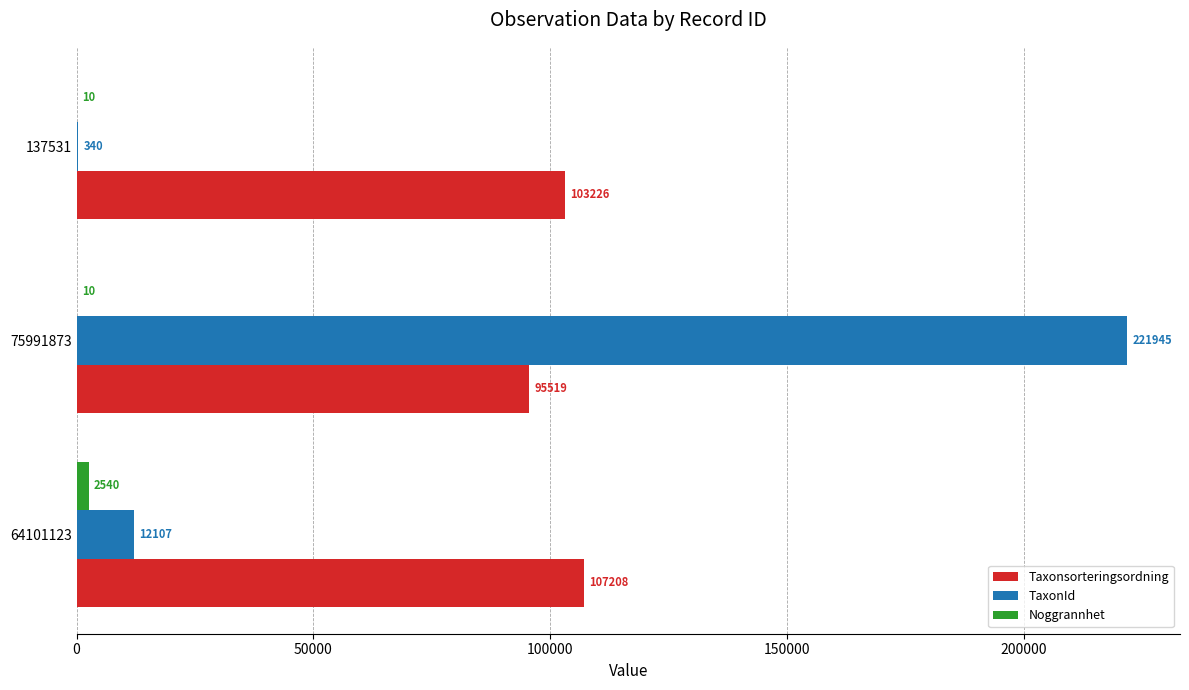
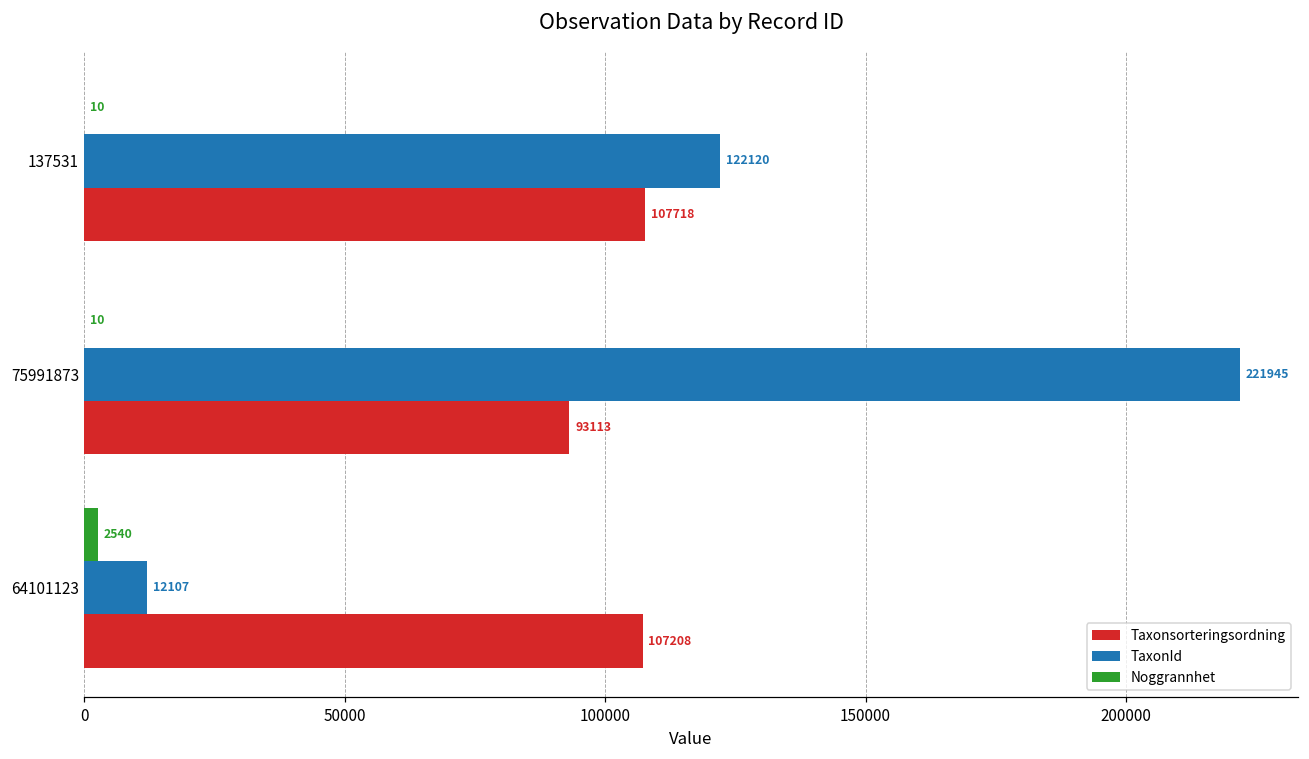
TaxonId, 137531: 340 -> 122120
Taxonsorteringsordning, 137531: 103226 -> 107718
Taxonsorteringsordning, 75991873: 95519 -> 93113
